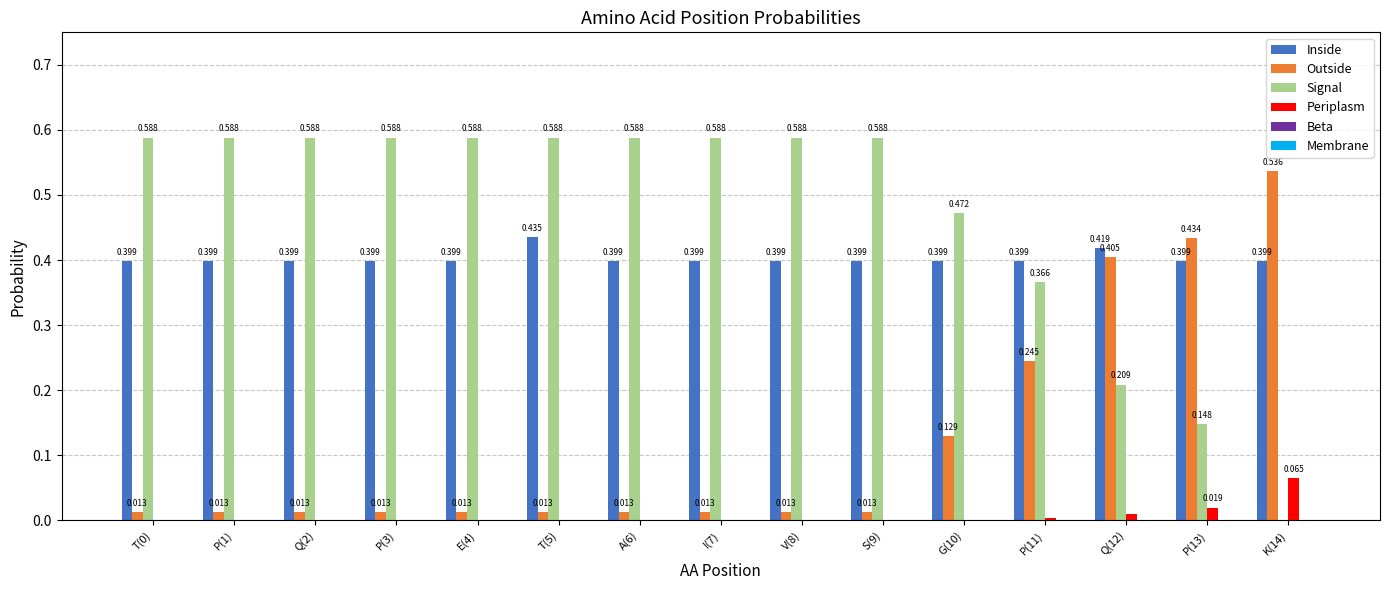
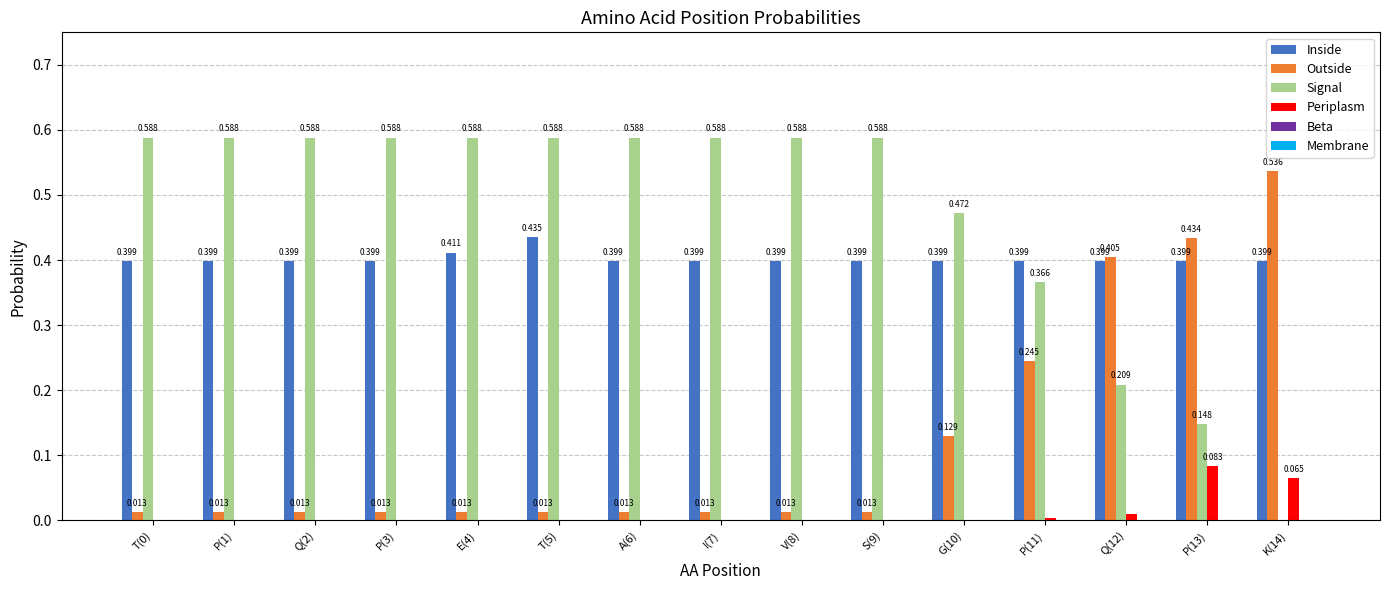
Inside, E(4): 0.399 -> 0.411
Inside, Q(12): 0.419 -> 0.399
Periplasm, P(13): 0.019 -> 0.083
